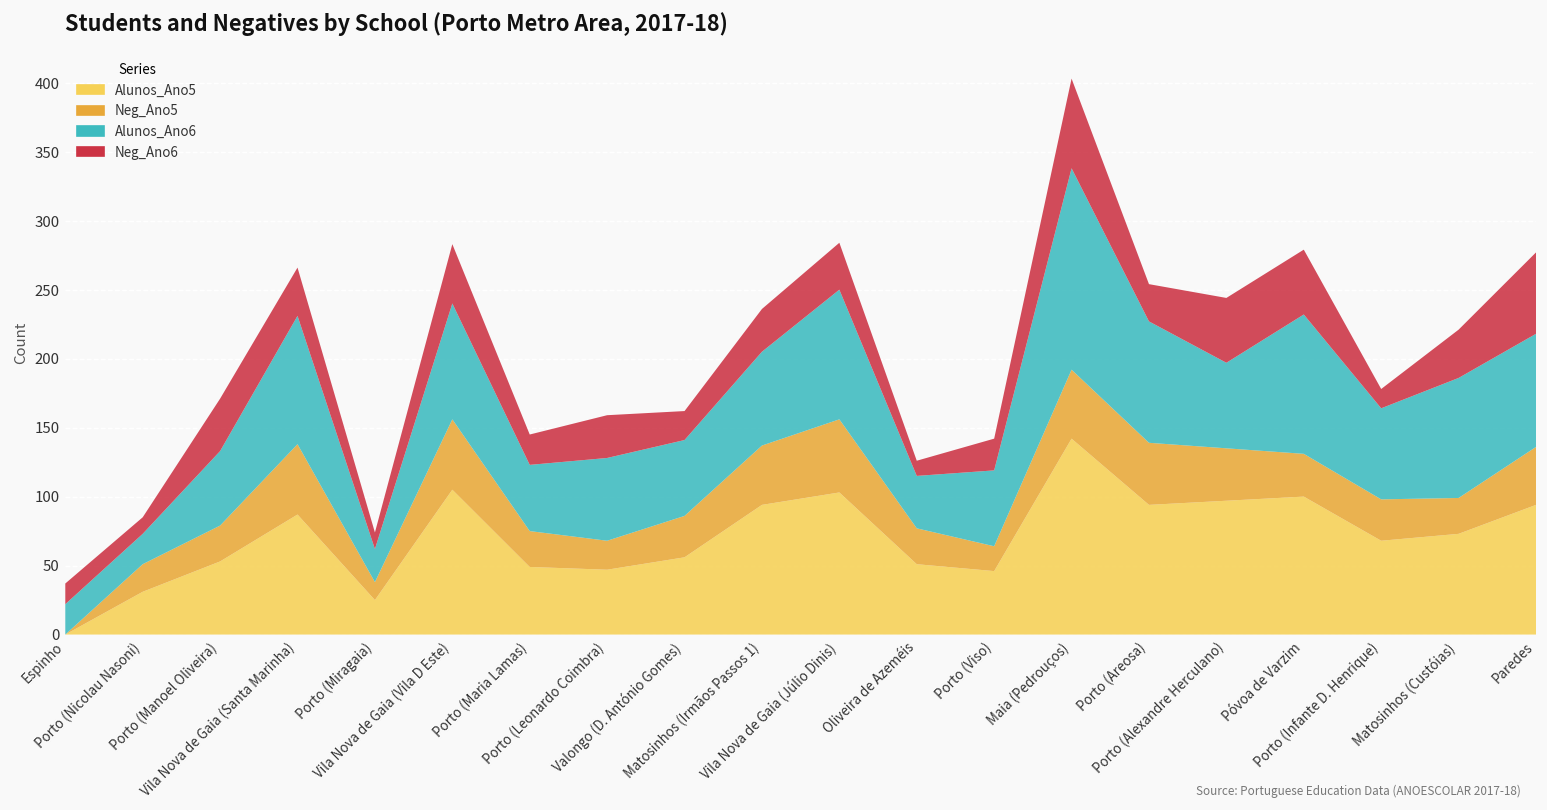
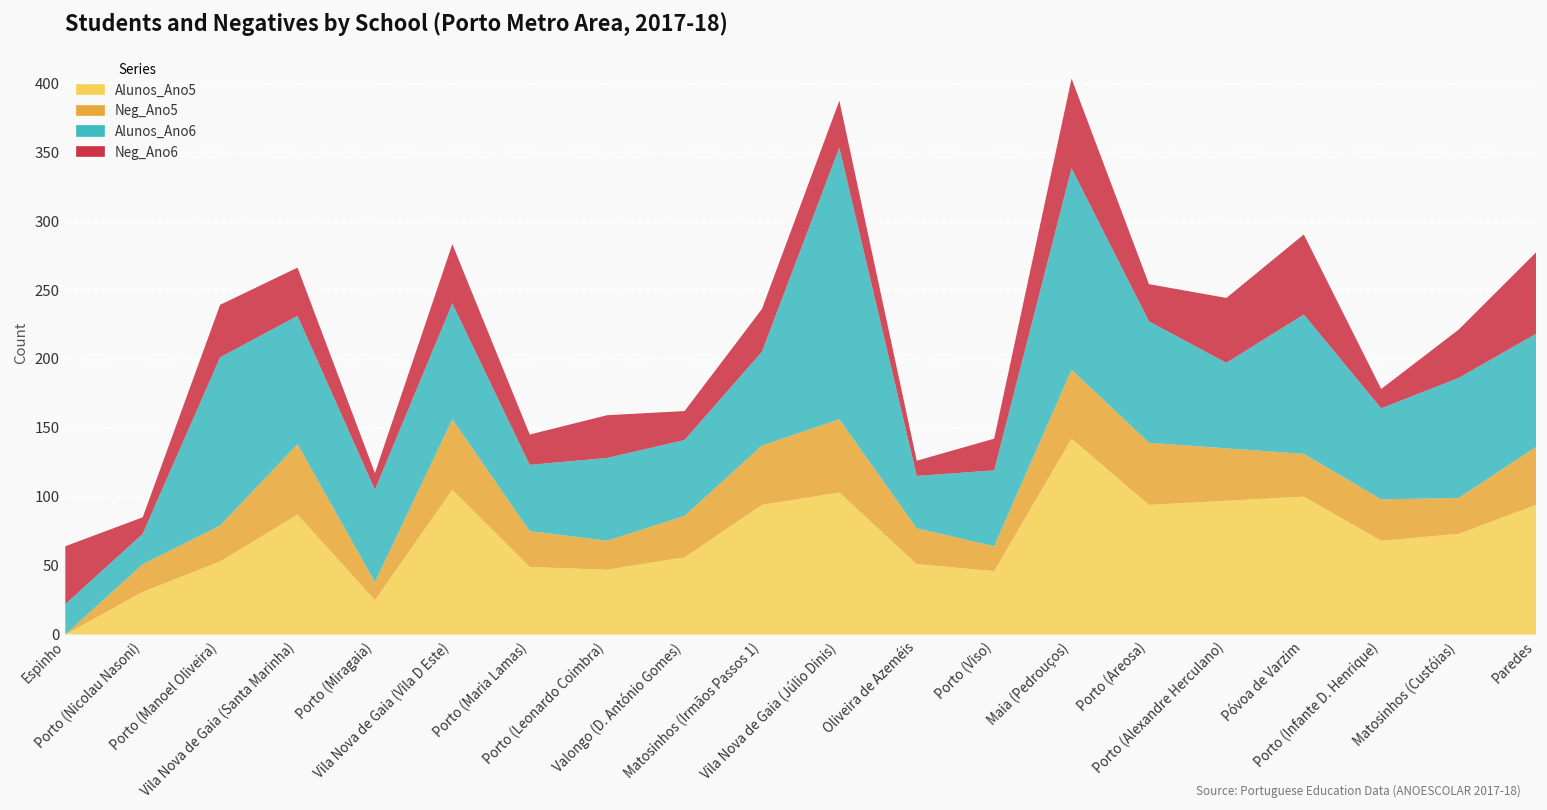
Neg_Ano6, Espinho: 15 -> 42
Alunos_Ano6, Porto (Manoel Oliveira): 54 -> 122
Alunos_Ano6, Porto (Miragaia): 24 -> 67
Alunos_Ano6, Vila Nova de Gaia (Júlio Dinis): 94 -> 197
Neg_Ano6, Póvoa de Varzim: 47 -> 58
